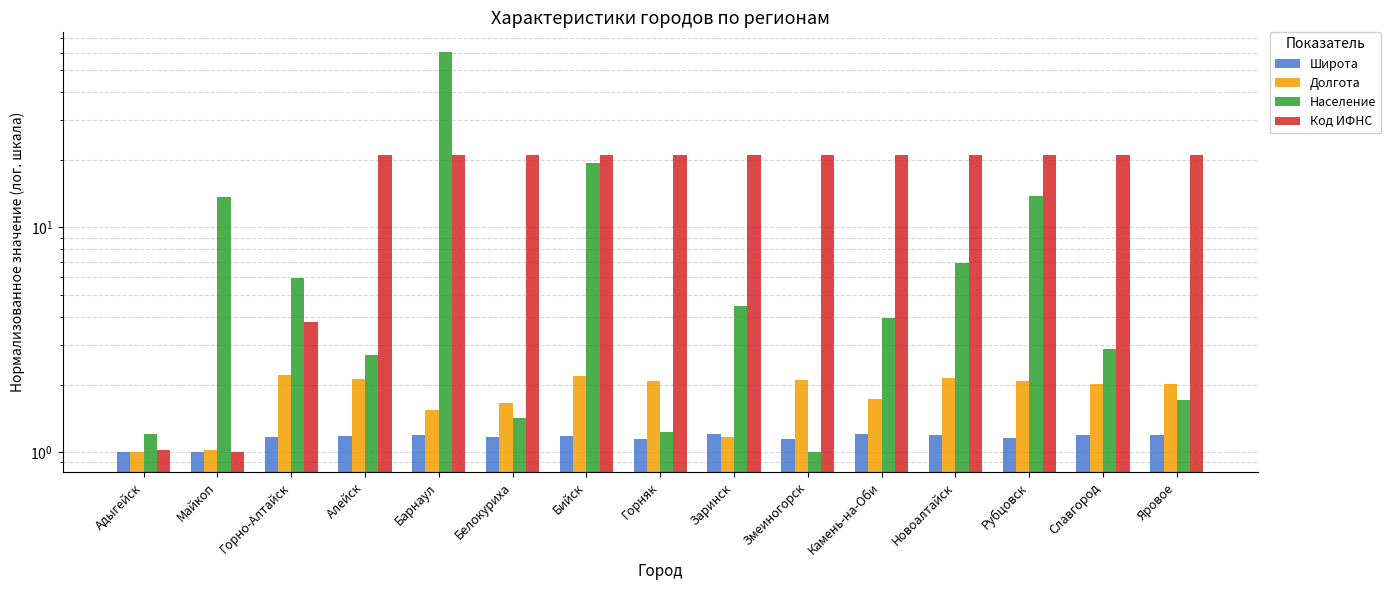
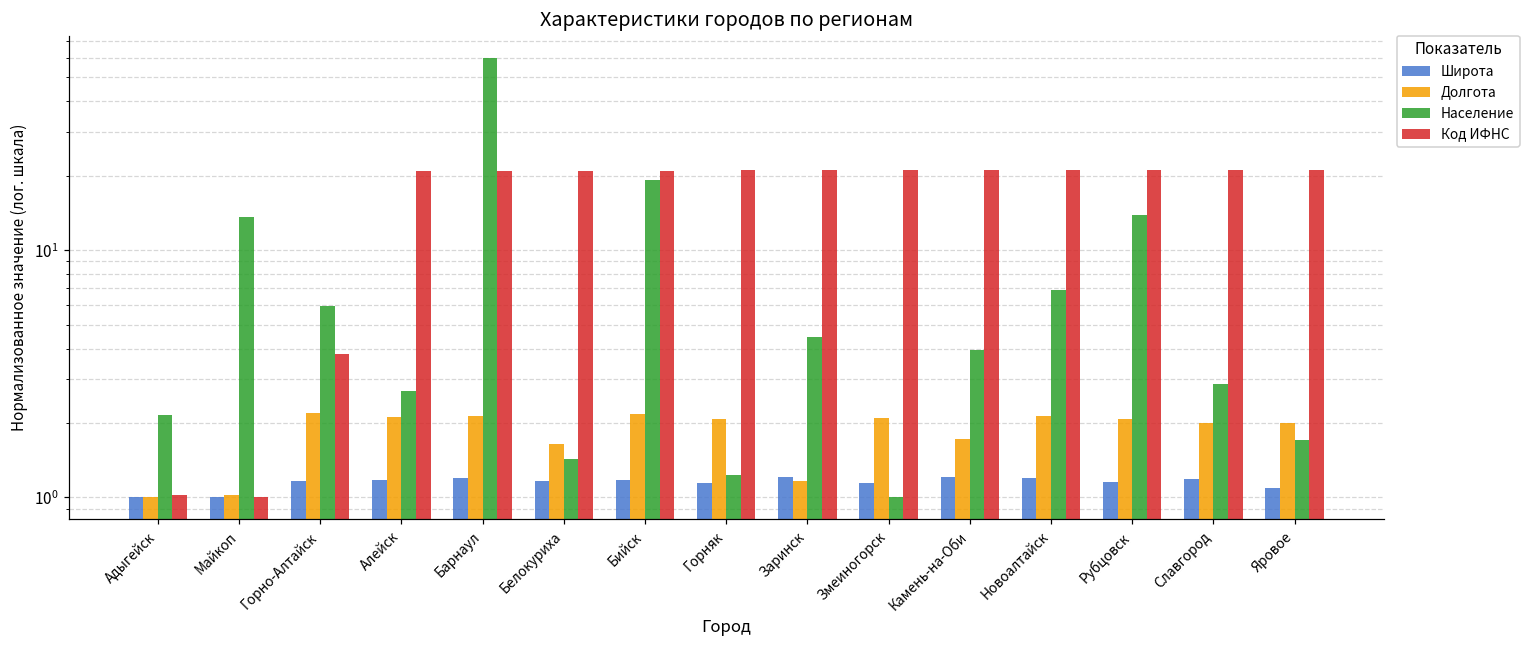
Население, Адыгейск: 1.2 -> 2.1
Долгота, Барнаул: 1.5 -> 2.1
Широта, Яровое: 1.2 -> 1.1
